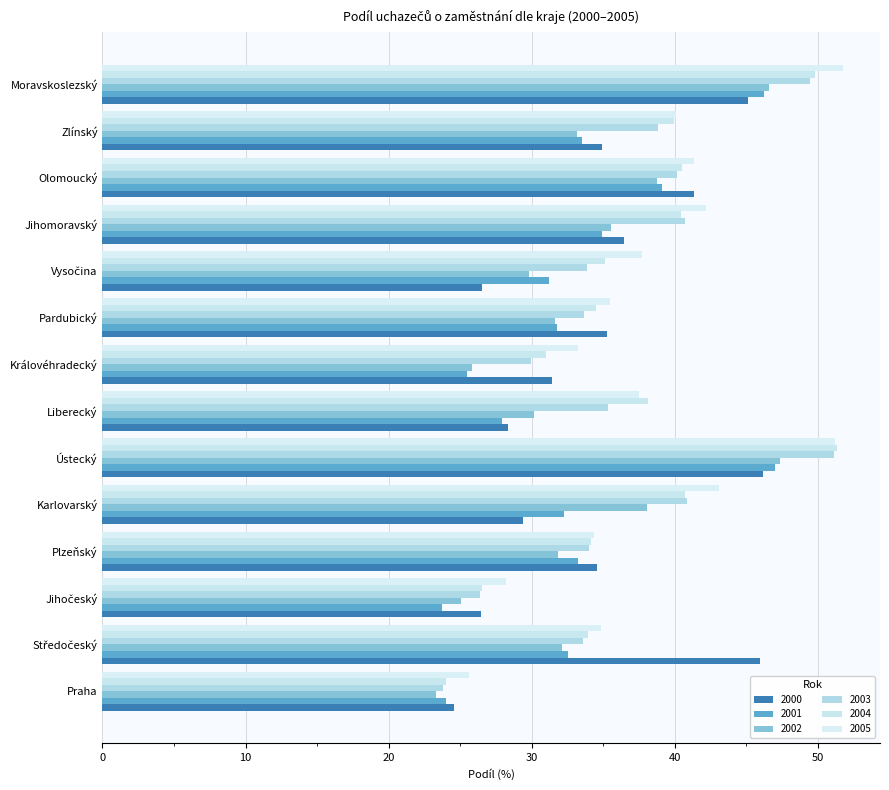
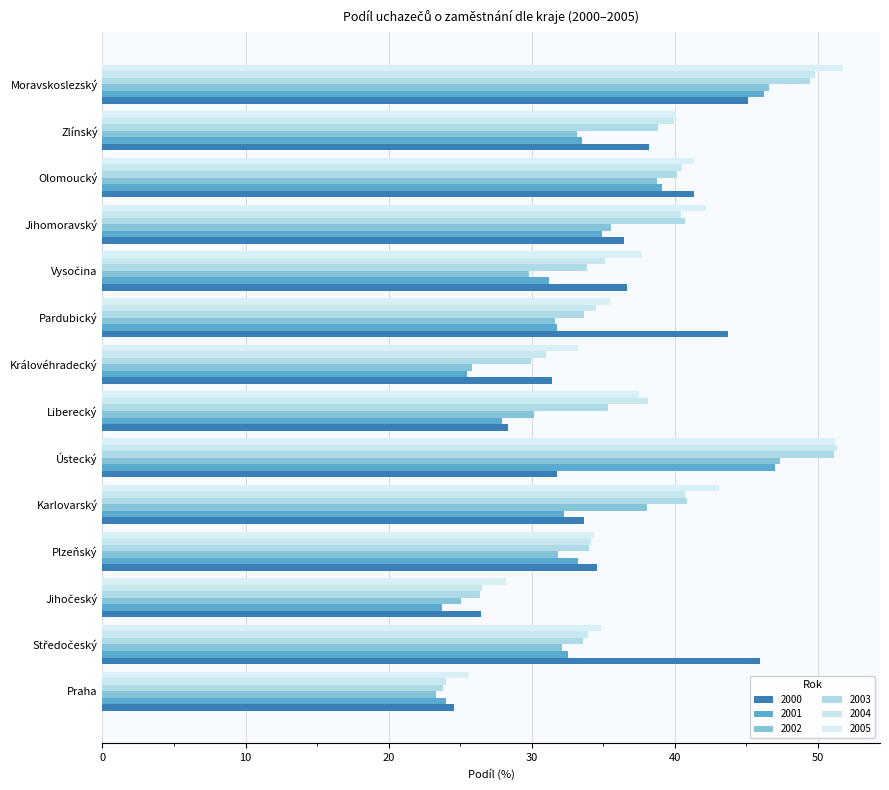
2000, Zlínský: 34.9 -> 38.2
2000, Vysočina: 26.5 -> 36.7
2000, Pardubický: 35.3 -> 43.7
2000, Ústecký: 46.2 -> 31.8
2000, Karlovarský: 29.4 -> 33.6
